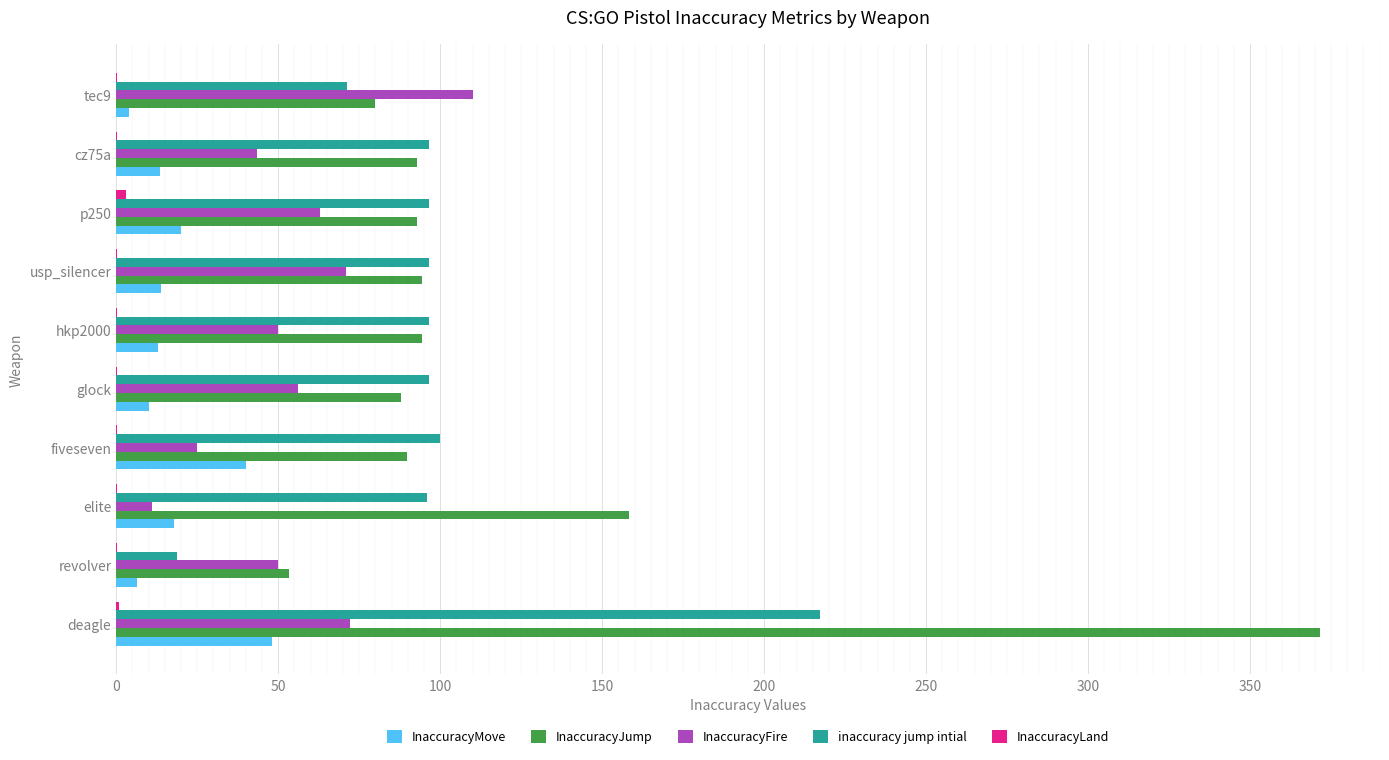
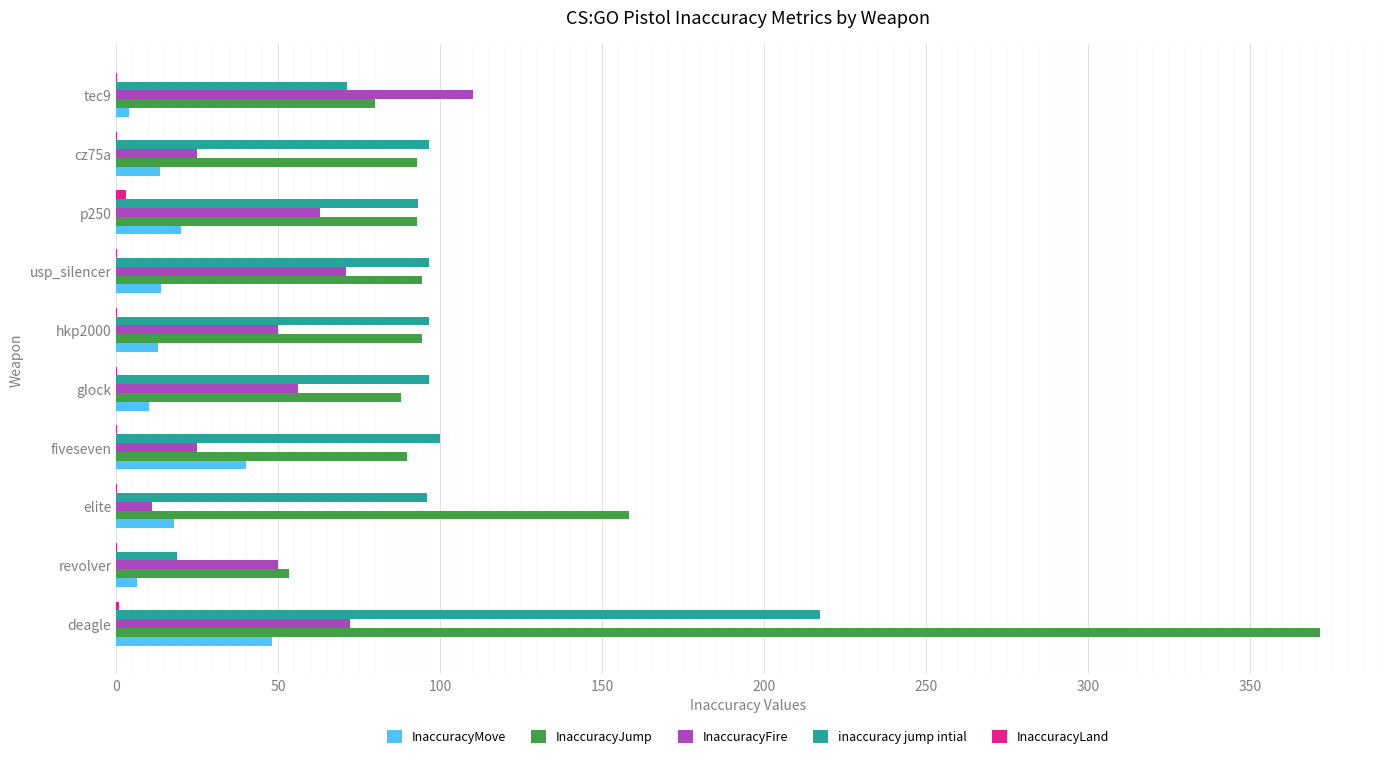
InaccuracyFire, cz75a: 43 -> 25
inaccuracy jump intial, p250: 97 -> 93
